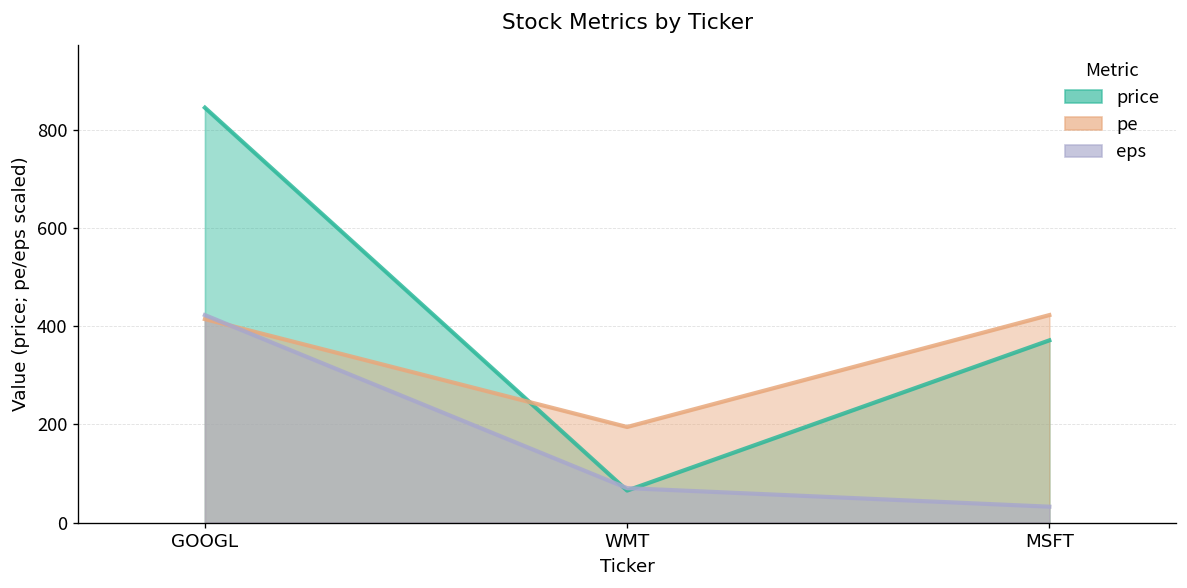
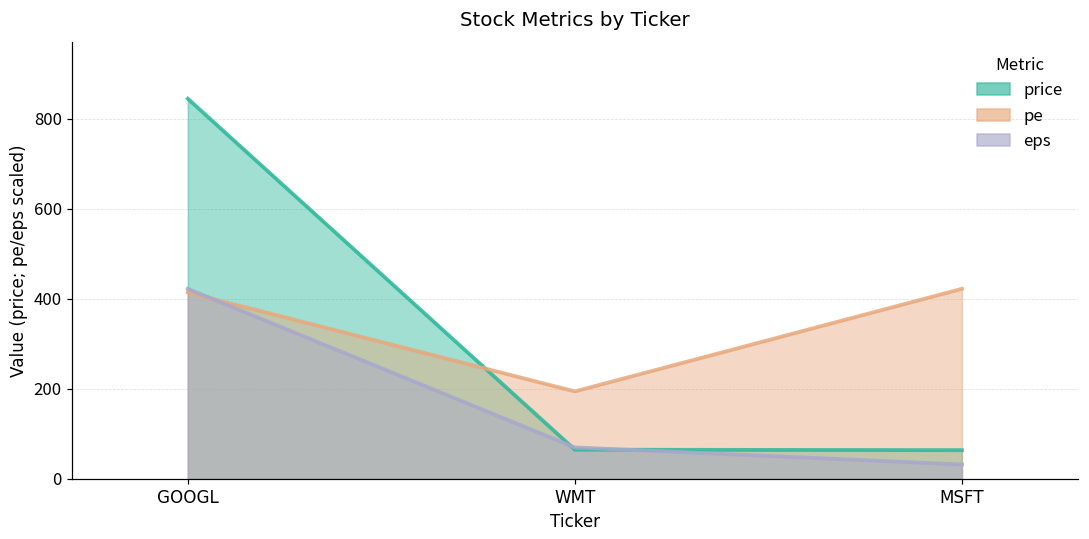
price, MSFT: 370 -> 60
